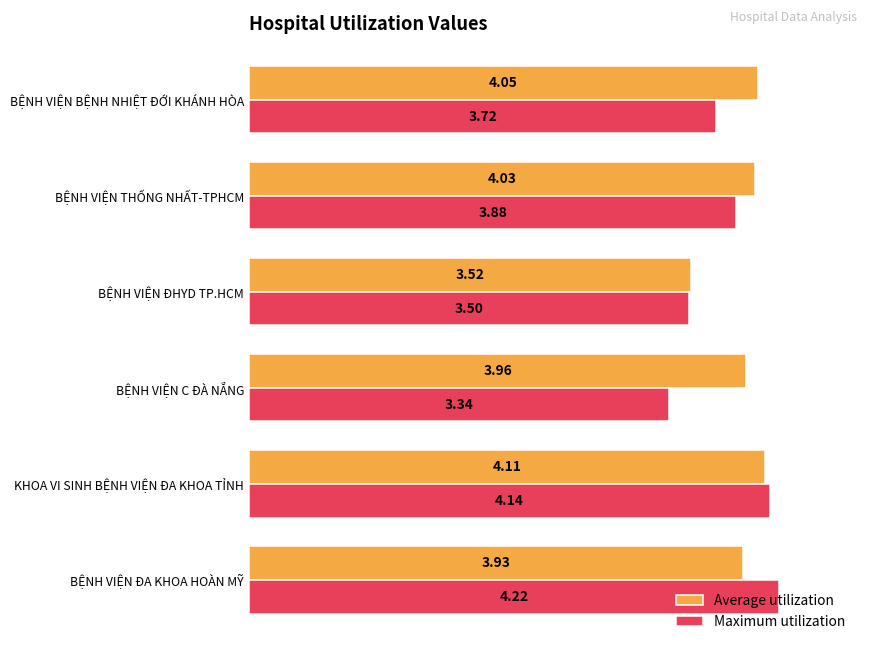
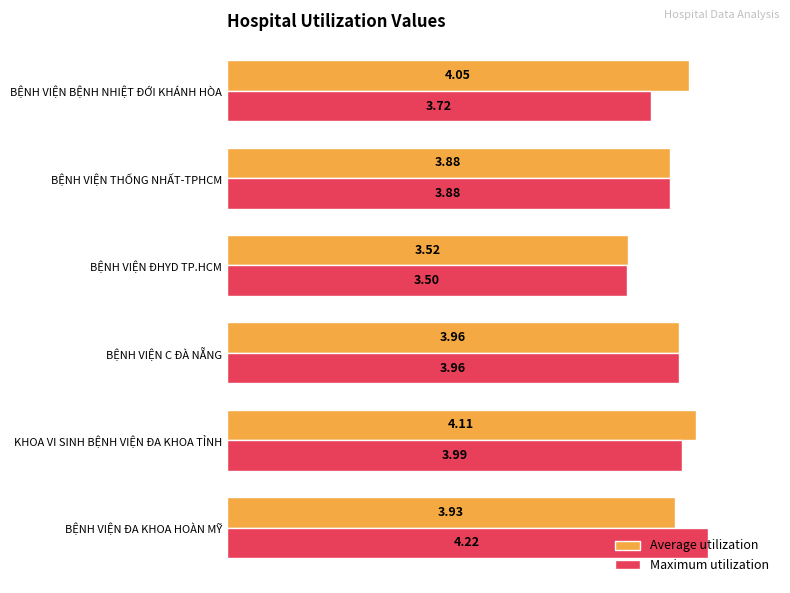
Average utilization, BỆNH VIỆN THỐNG NHẤT-TPHCM: 4.03 -> 3.88
Maximum utilization, BỆNH VIỆN C ĐÀ NẴNG: 3.34 -> 3.96
Maximum utilization, KHOA VI SINH BỆNH VIỆN ĐA KHOA TỈNH: 4.14 -> 3.99
